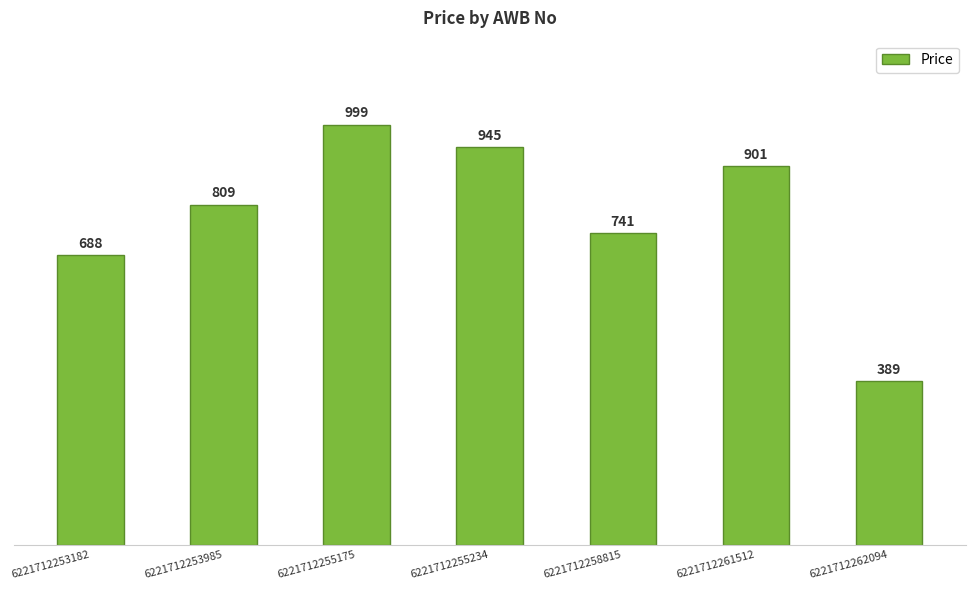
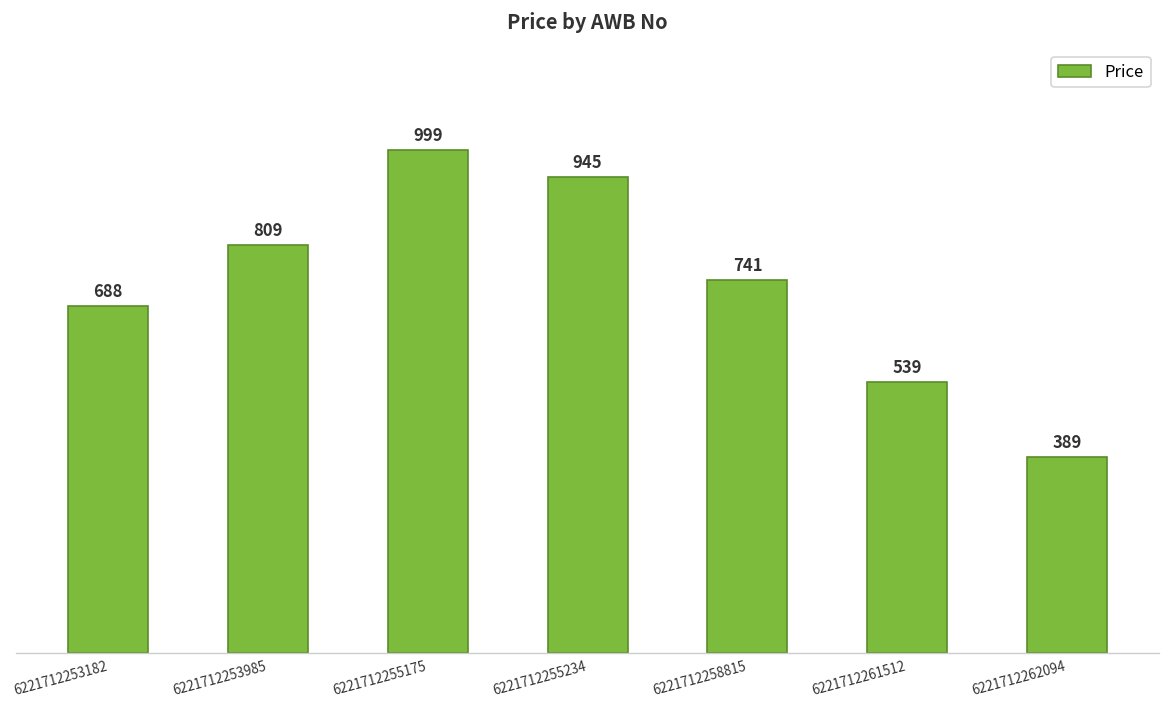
6221712261512: 901 -> 539
